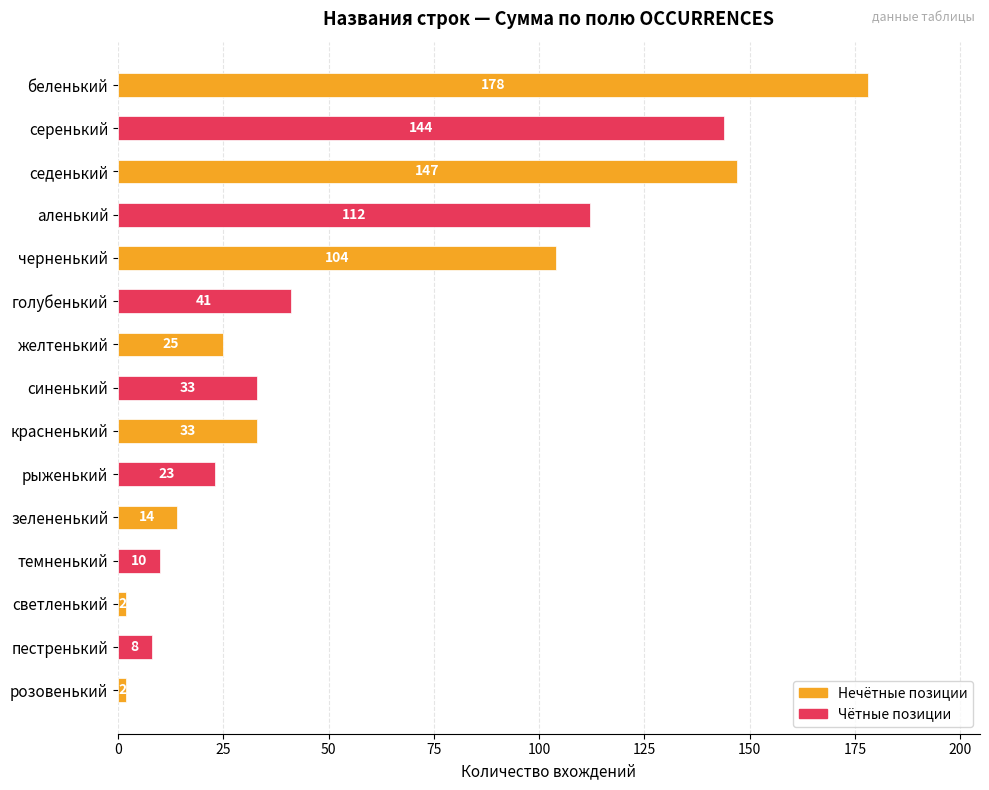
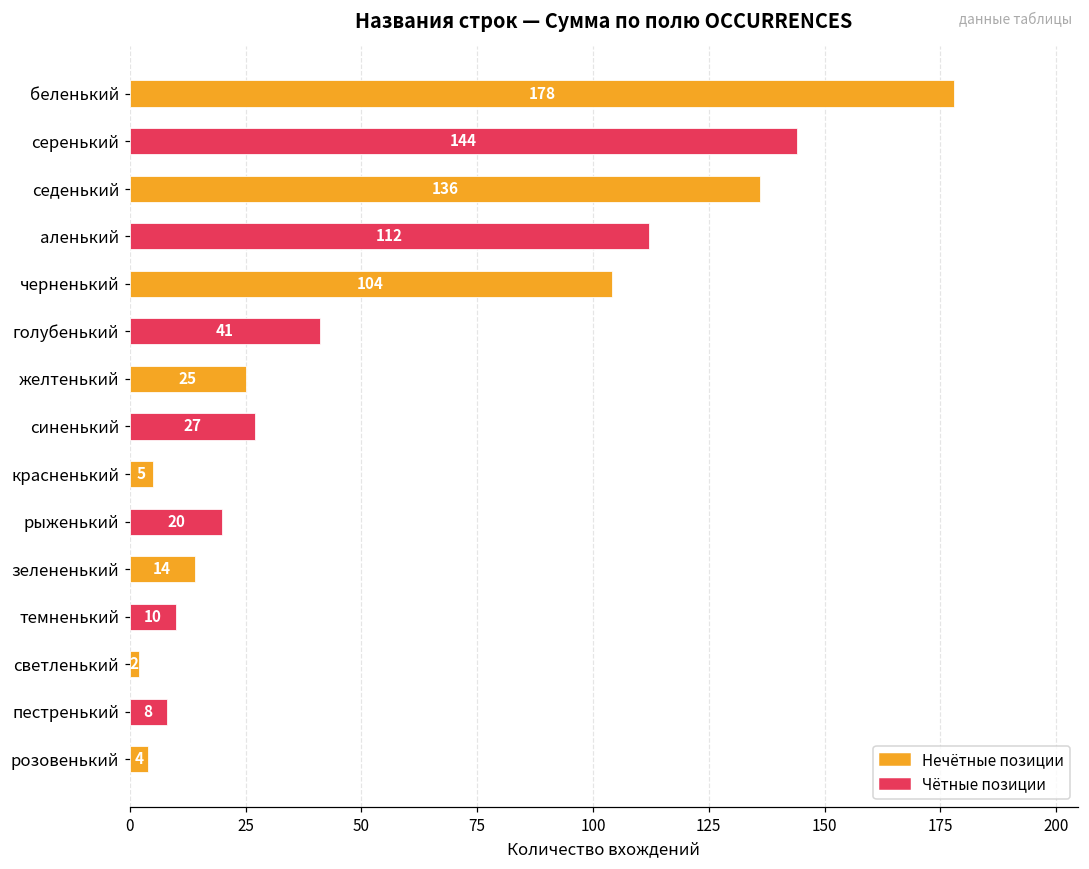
седенький: 147 -> 136
синенький: 33 -> 27
красненький: 33 -> 5
рыженький: 23 -> 20
розовенький: 2 -> 4
